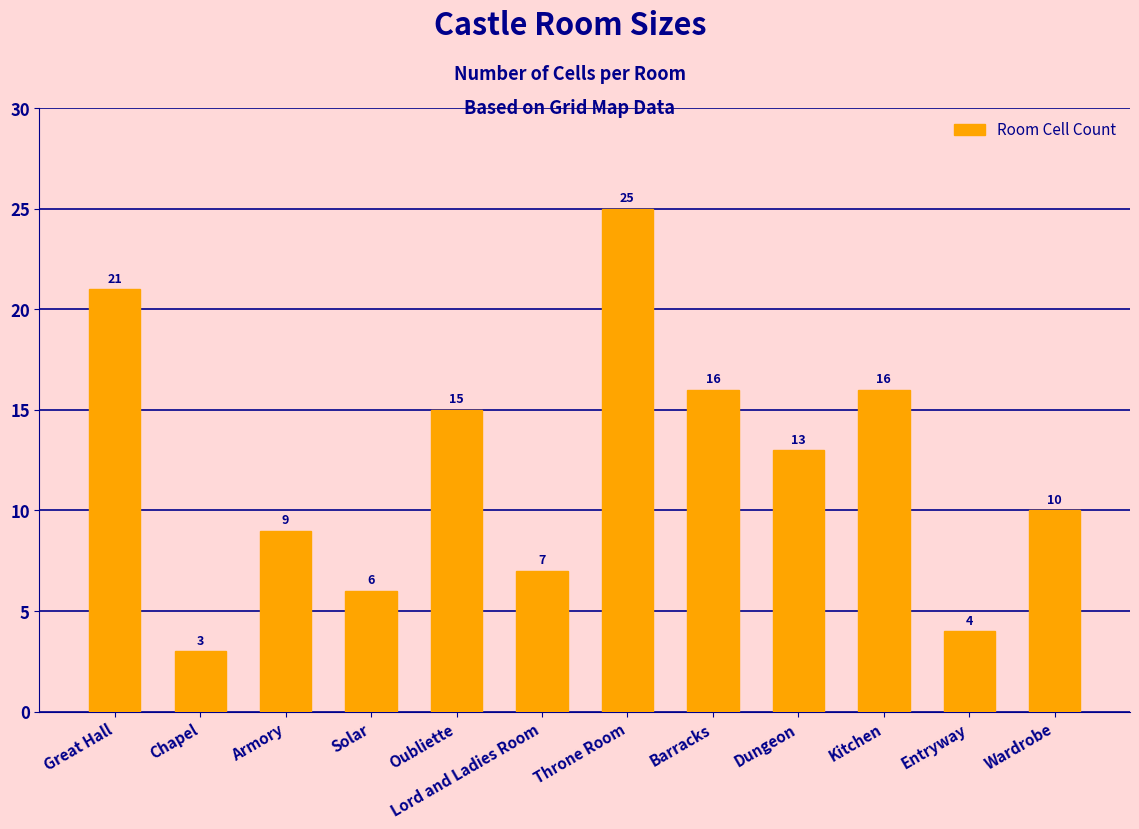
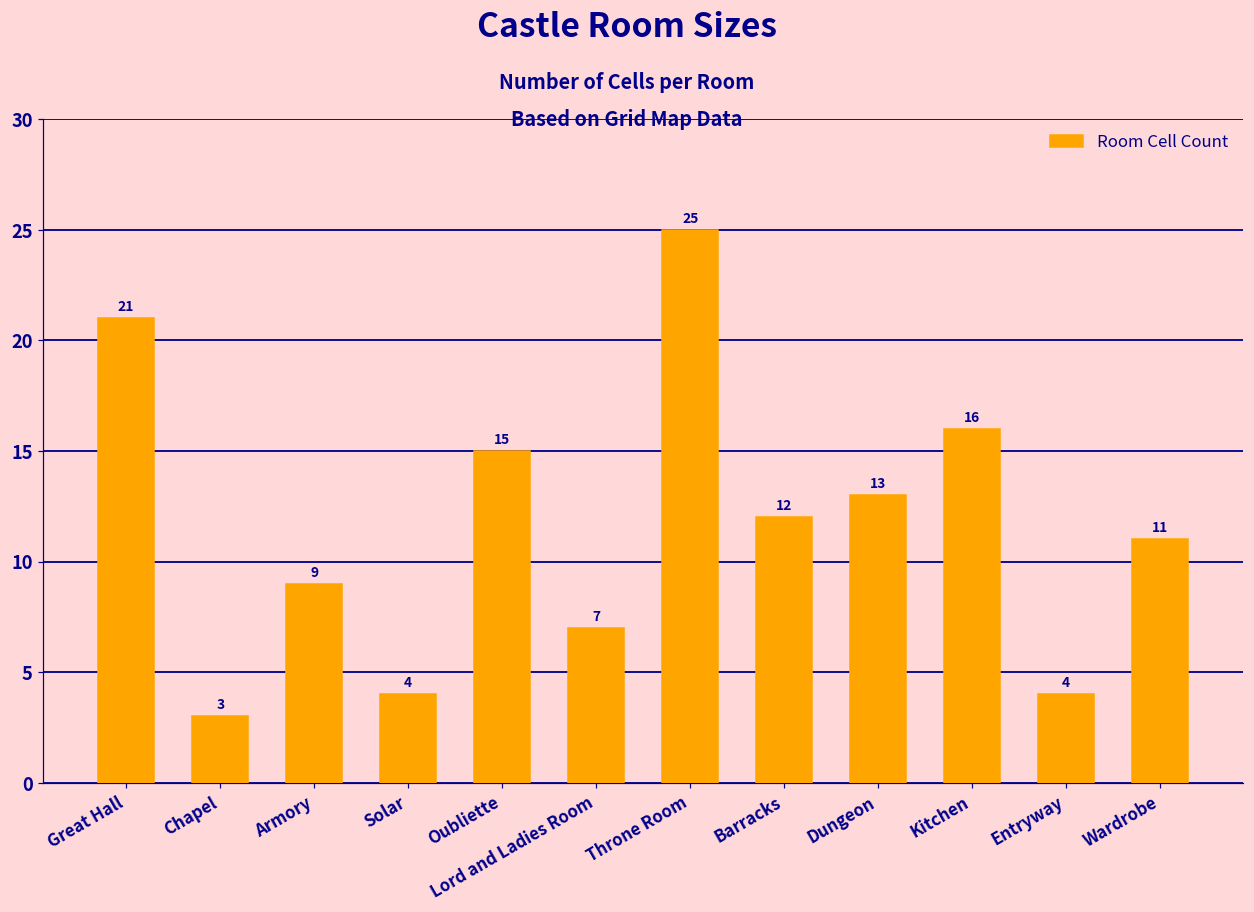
Solar: 6 -> 4
Barracks: 16 -> 12
Wardrobe: 10 -> 11
